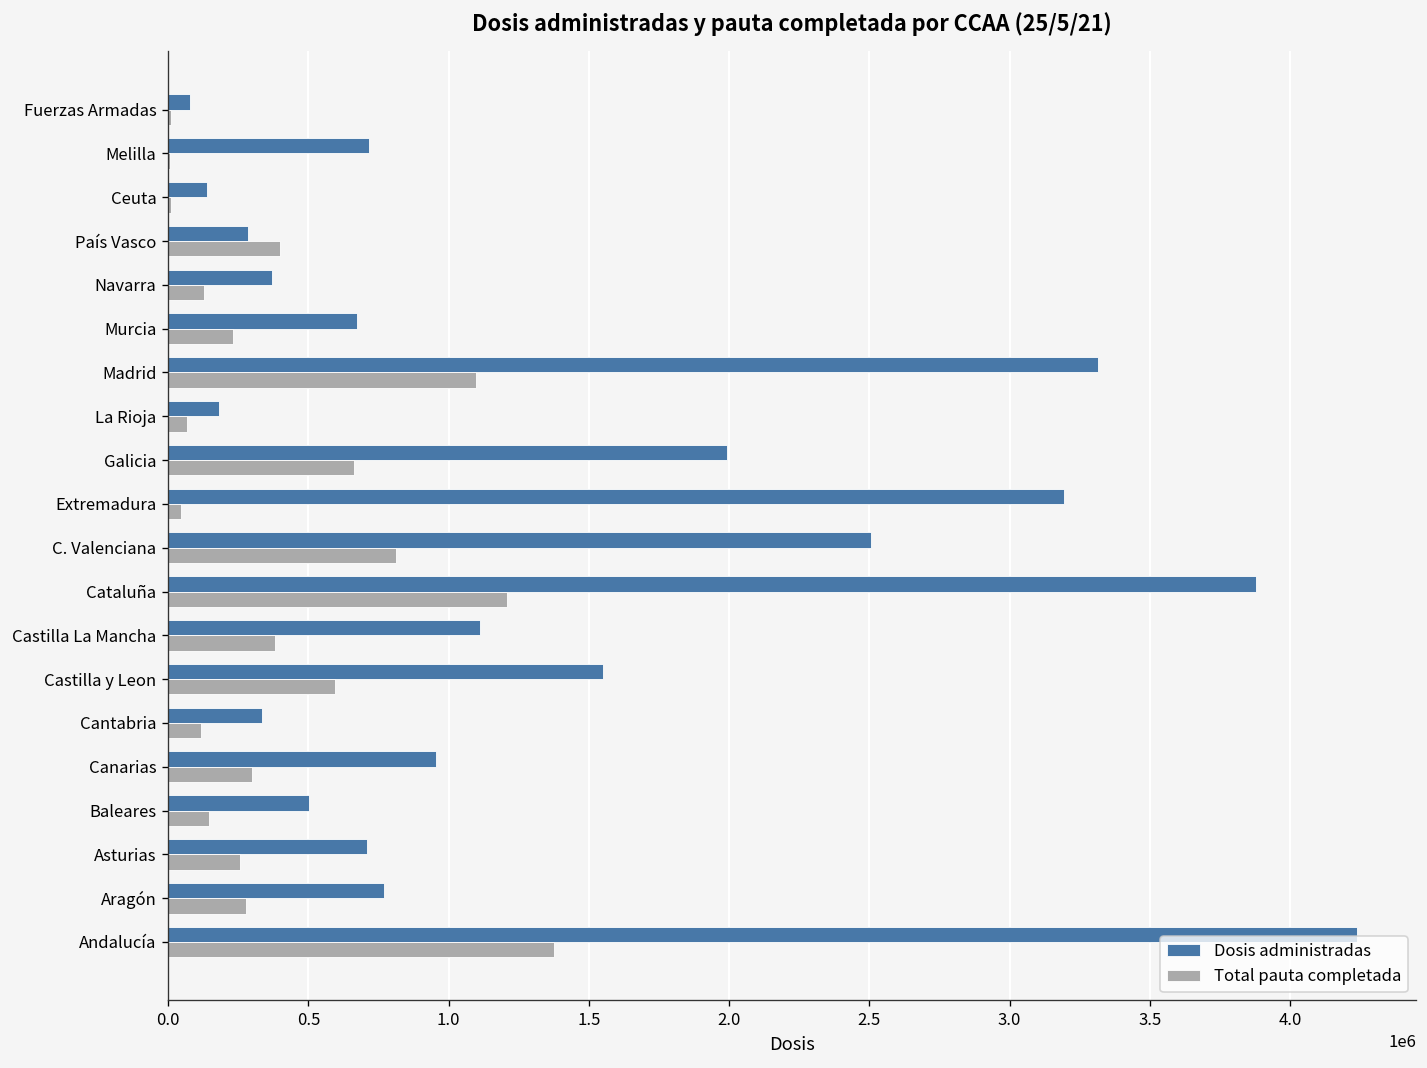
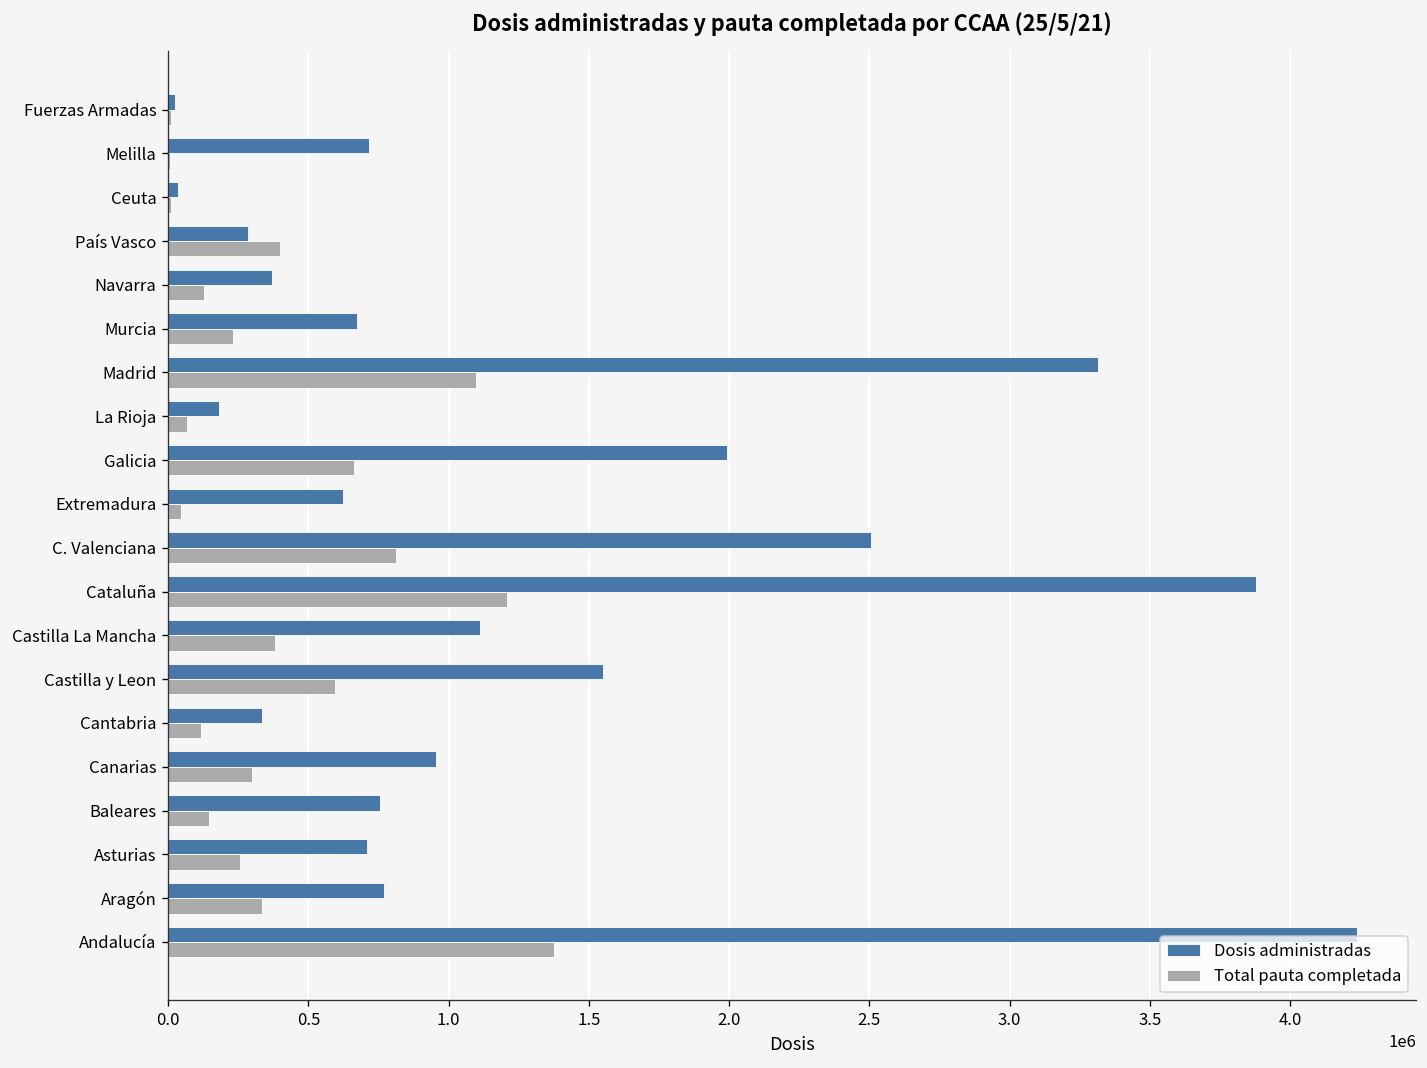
Dosis administradas, Fuerzas Armadas: 80000 -> 20000
Dosis administradas, Ceuta: 140000 -> 30000
Dosis administradas, Extremadura: 3190000 -> 630000
Dosis administradas, Baleares: 500000 -> 760000
Total pauta completada, Aragón: 280000 -> 340000
